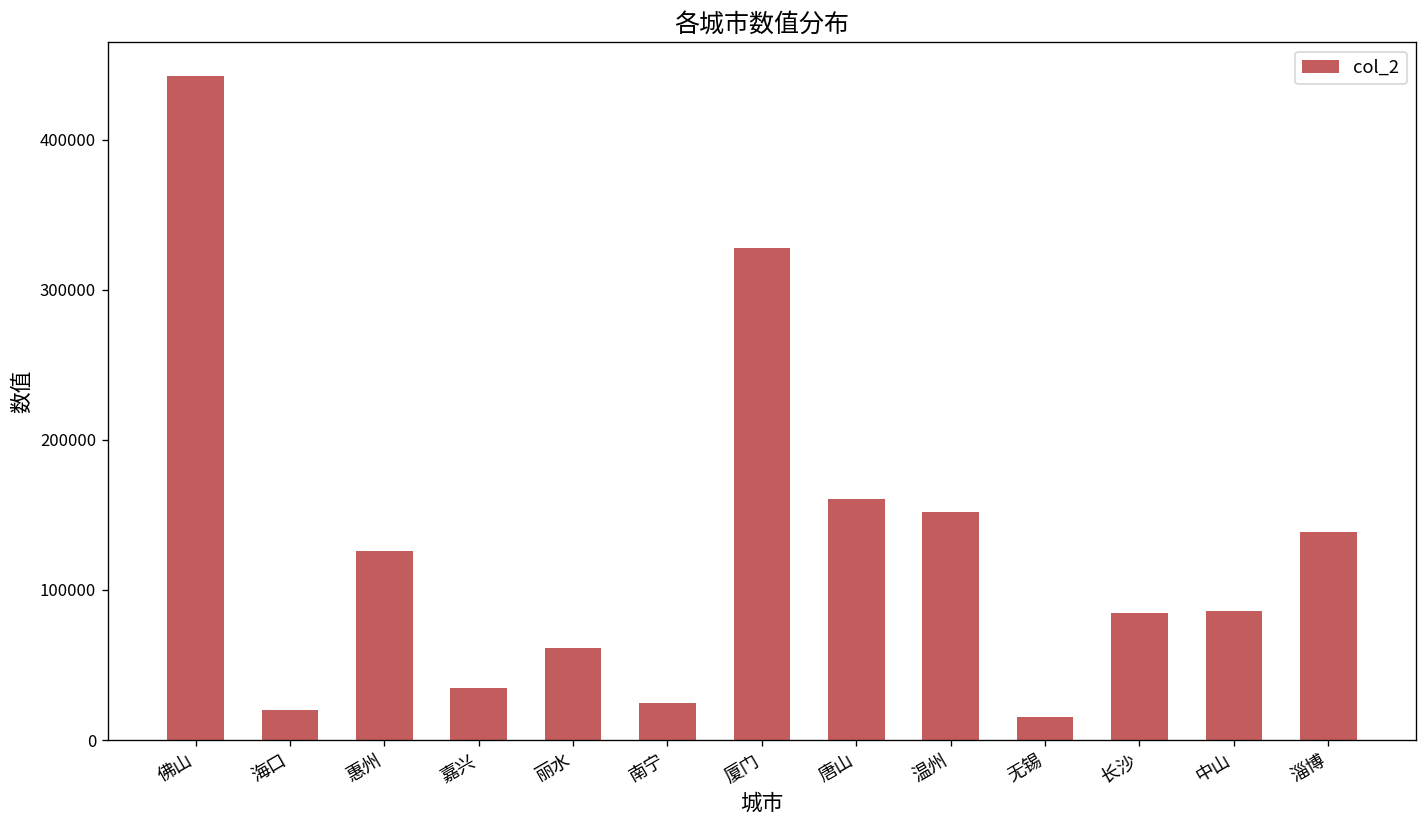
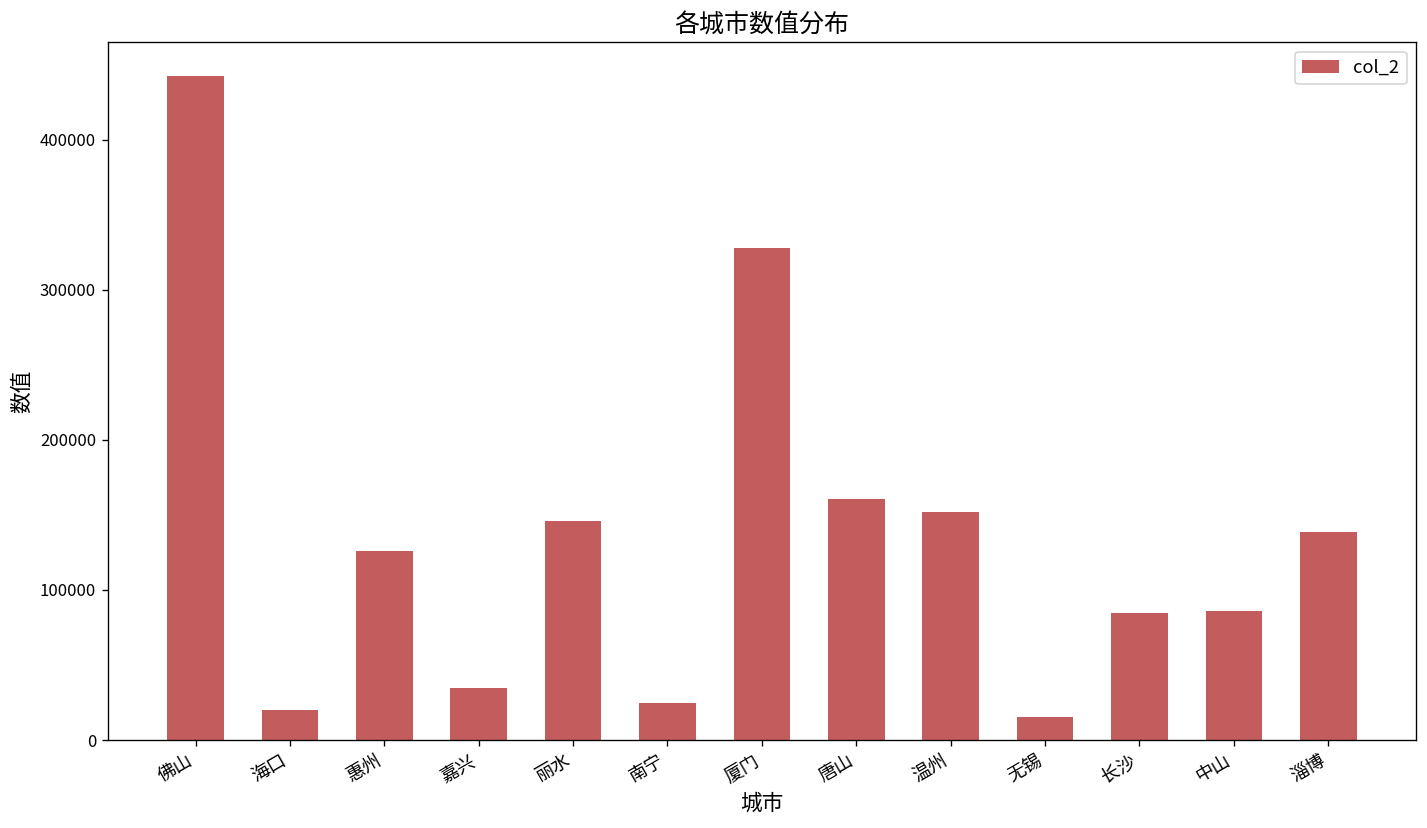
丽水: 62000 -> 146000
